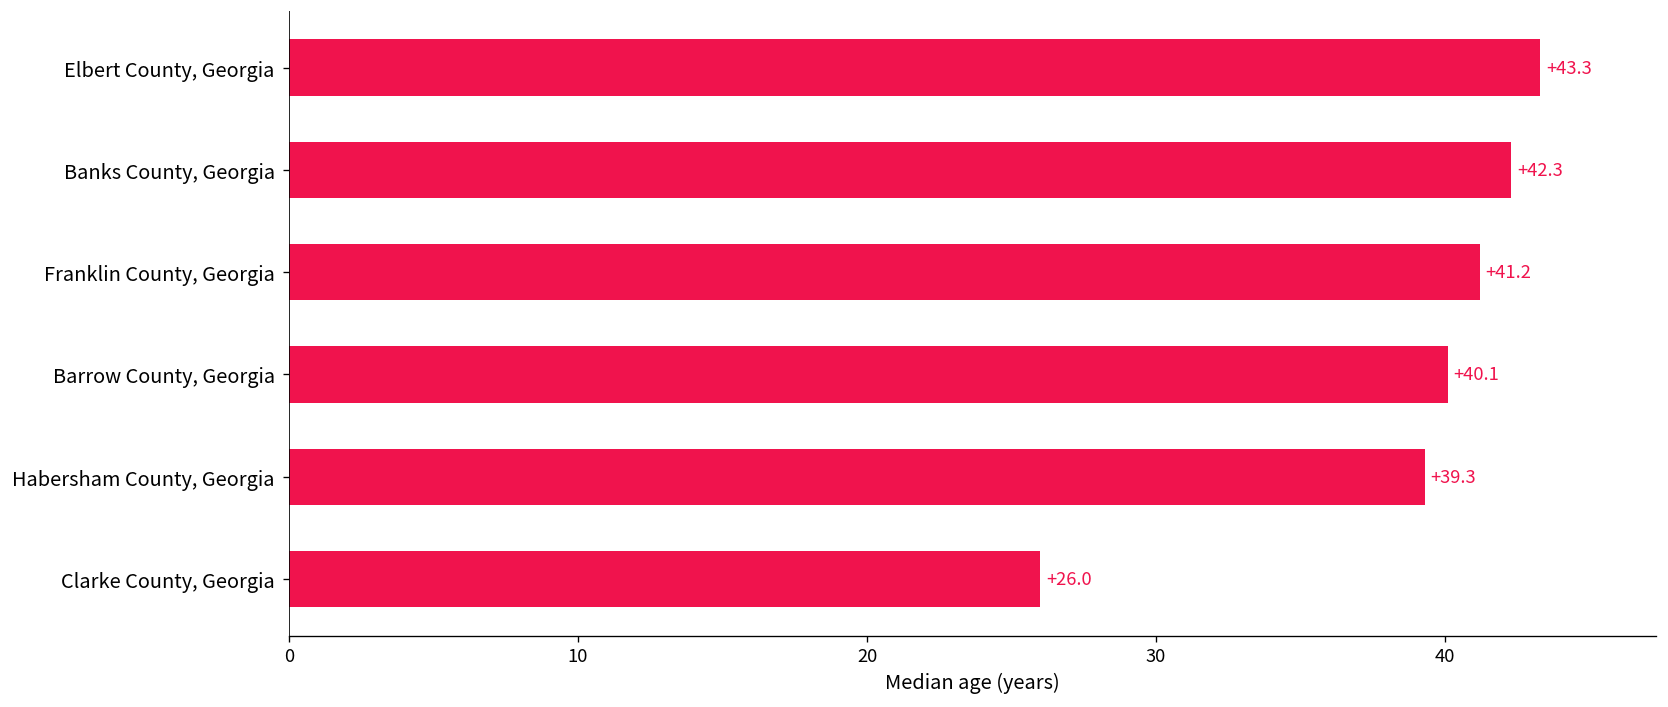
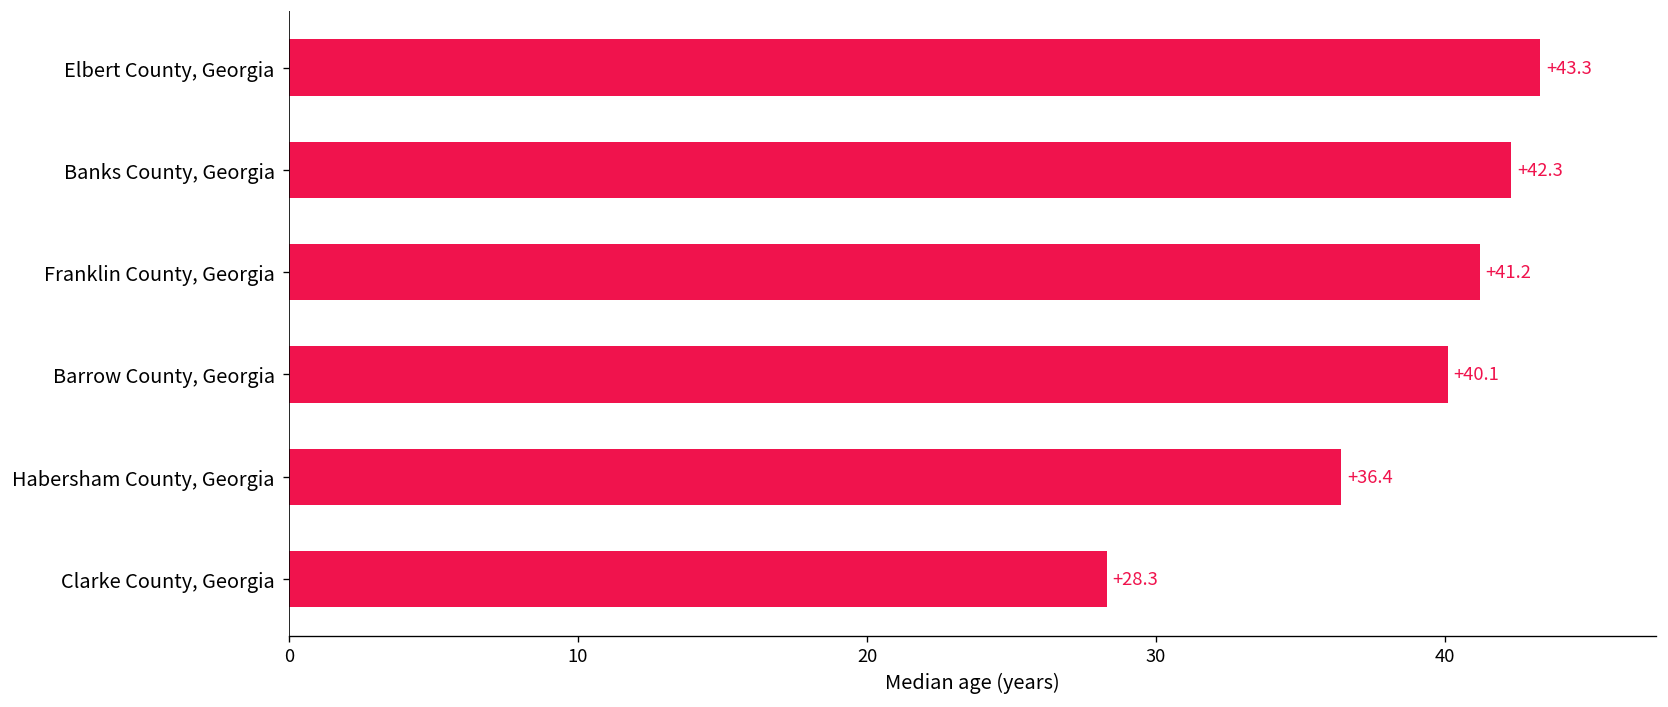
Habersham County, Georgia: +39.3 -> +36.4
Clarke County, Georgia: +26.0 -> +28.3
